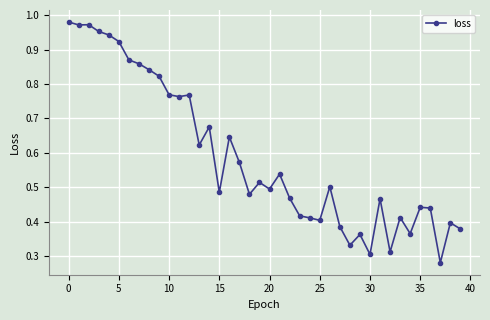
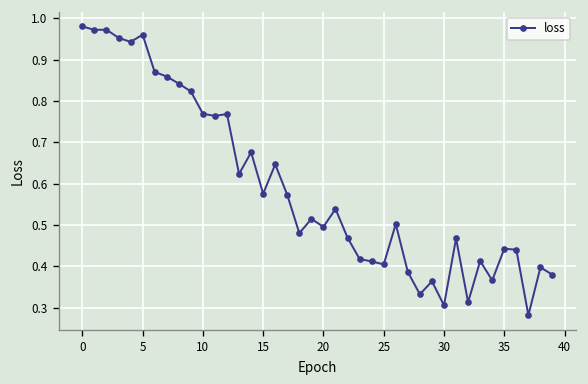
5: 0.92 -> 0.96
15: 0.49 -> 0.58
